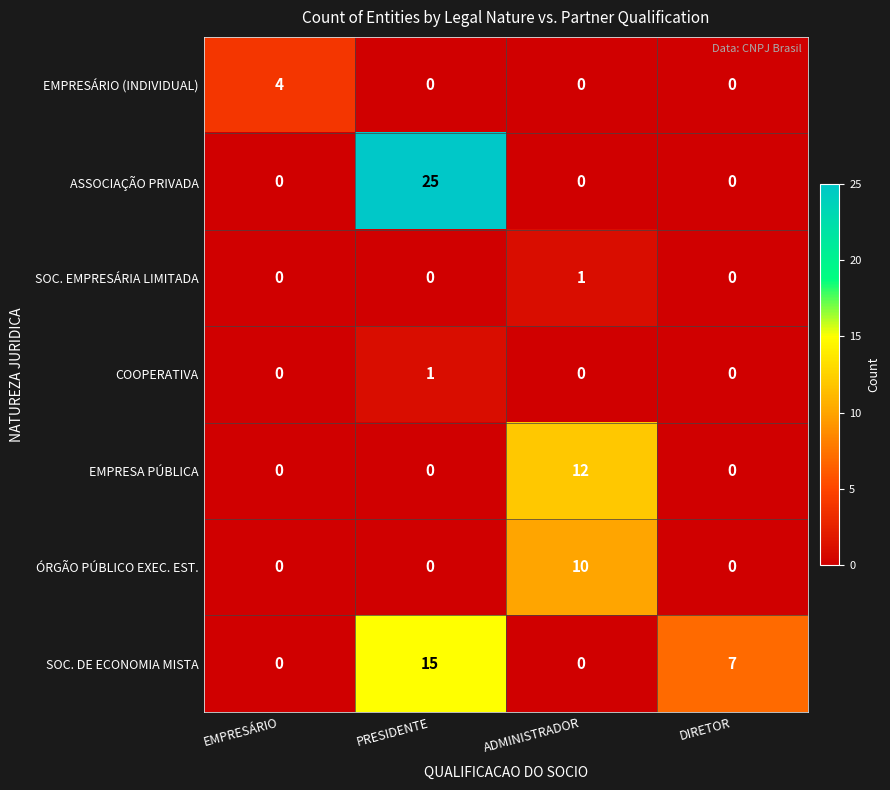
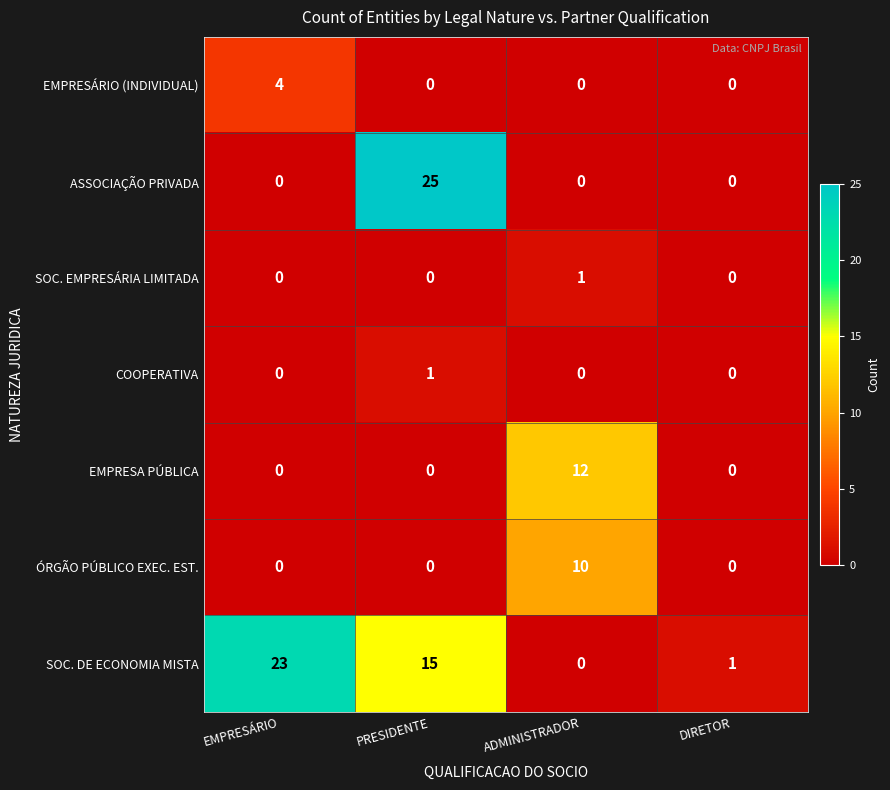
SOC. DE ECONOMIA MISTA, EMPRESÁRIO: 0 -> 23
SOC. DE ECONOMIA MISTA, DIRETOR: 7 -> 1
